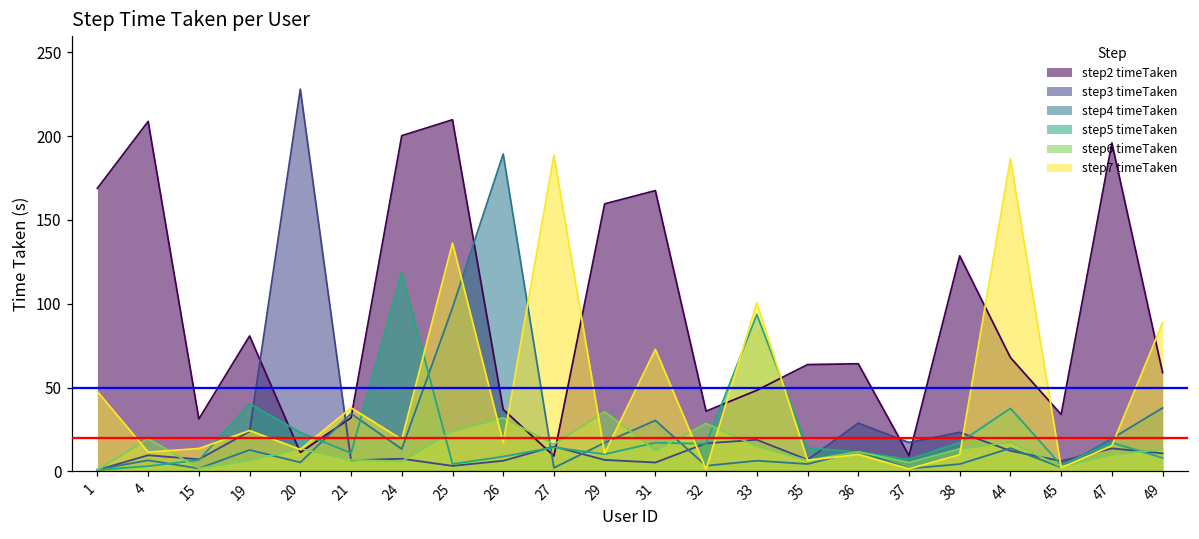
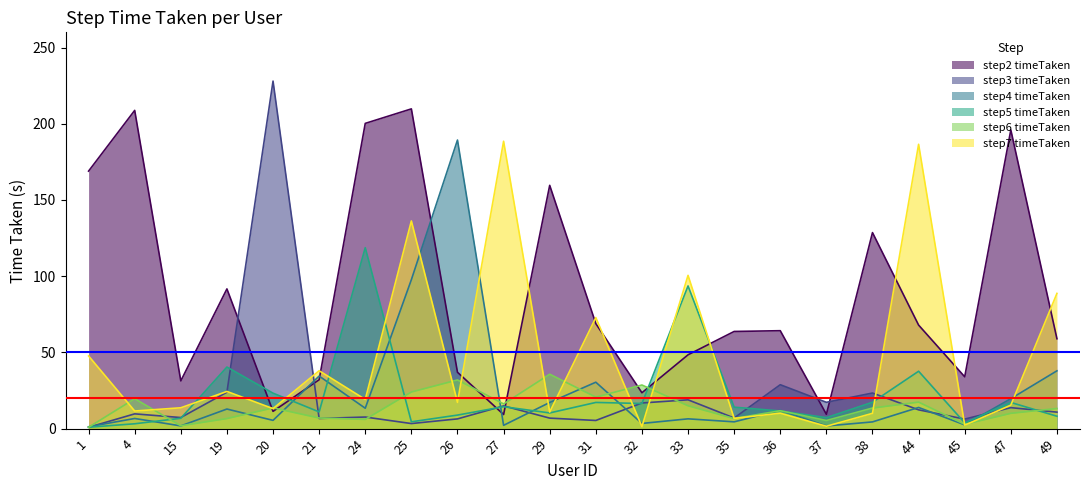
step2 timeTaken, 19: 81 -> 92
step2 timeTaken, 31: 168 -> 69
step6 timeTaken, 31: 13 -> 21
step2 timeTaken, 32: 36 -> 24
